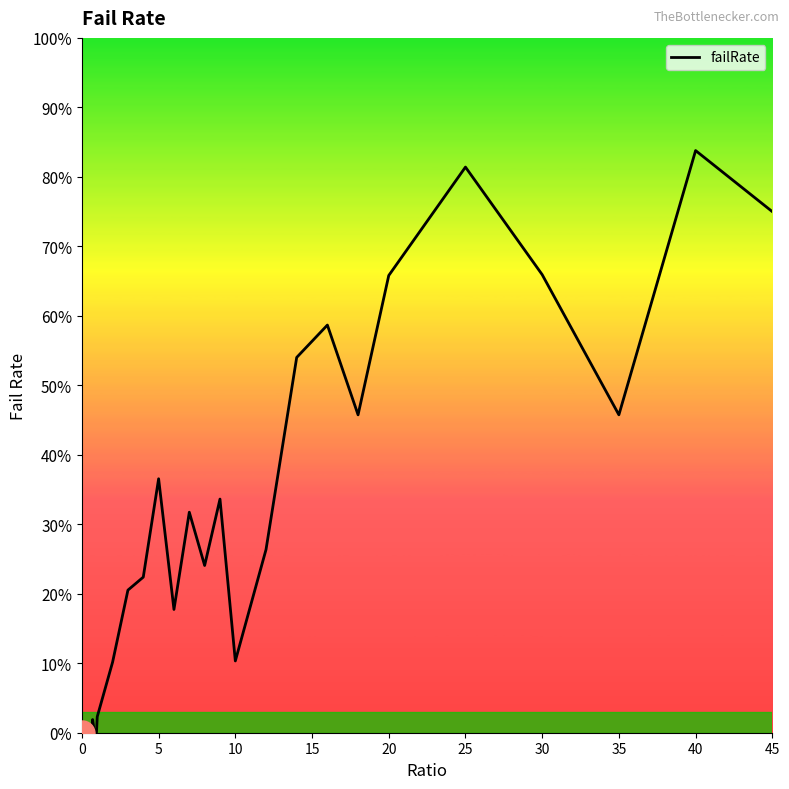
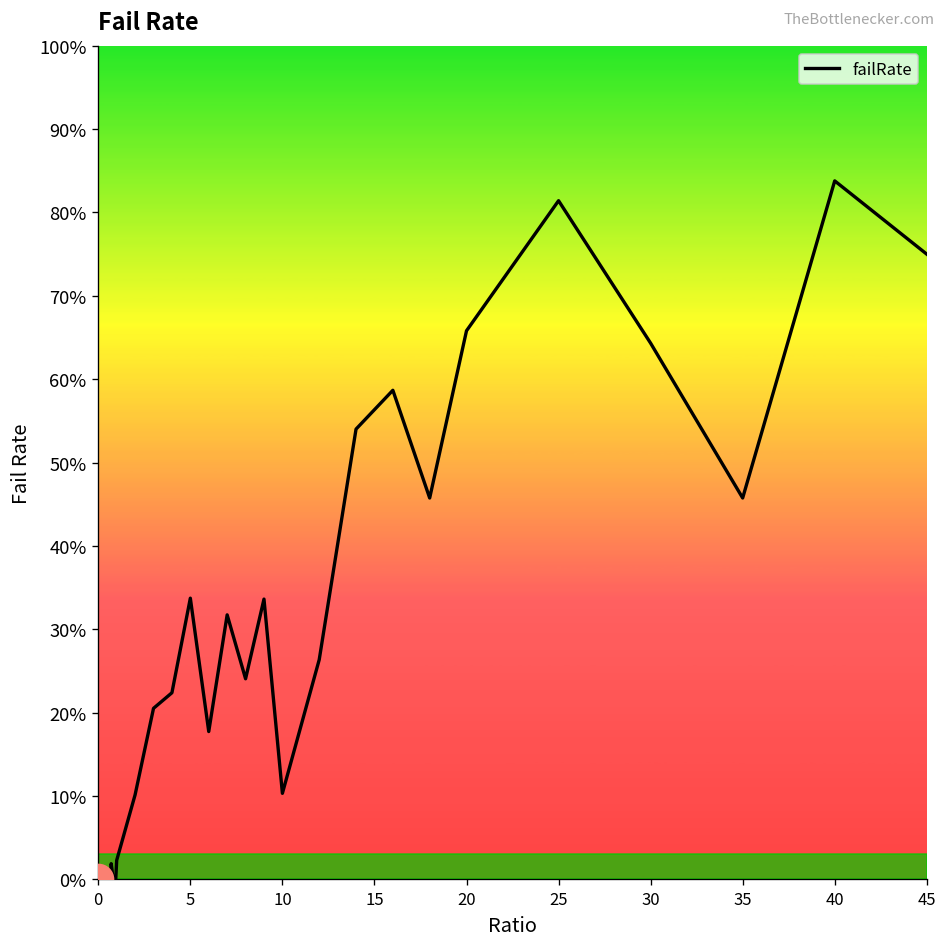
failRate, 5: 37% -> 34%
failRate, 30: 66% -> 64%
